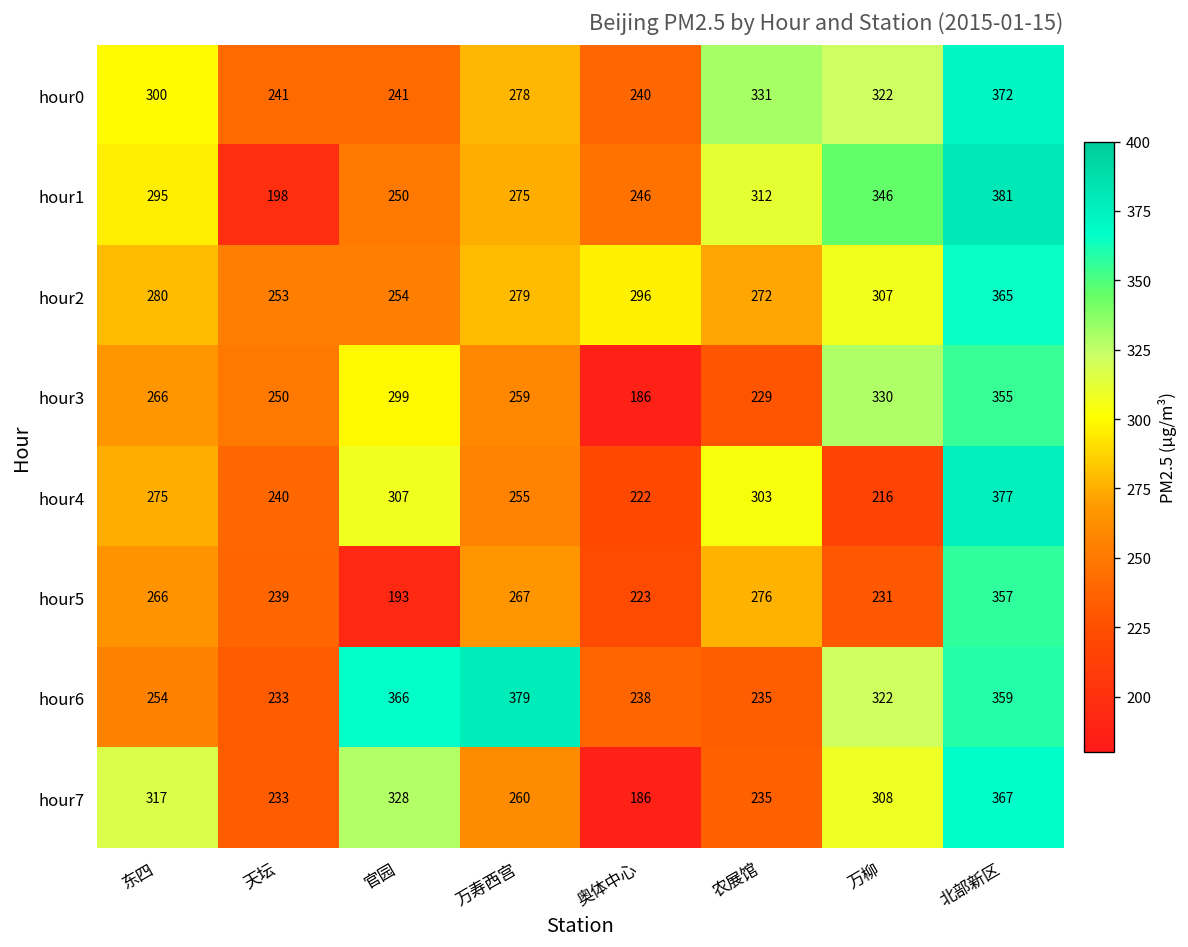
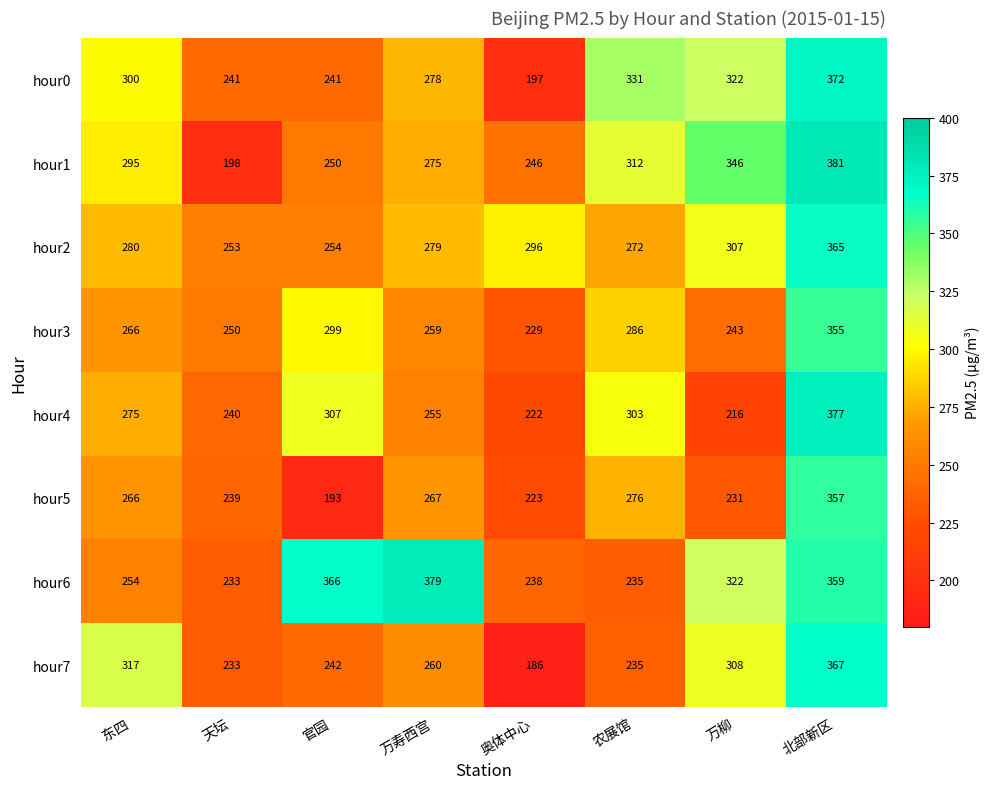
hour0, 奥体中心: 240 -> 197
hour3, 奥体中心: 186 -> 229
hour3, 农展馆: 229 -> 286
hour3, 万柳: 330 -> 243
hour7, 官园: 328 -> 242
